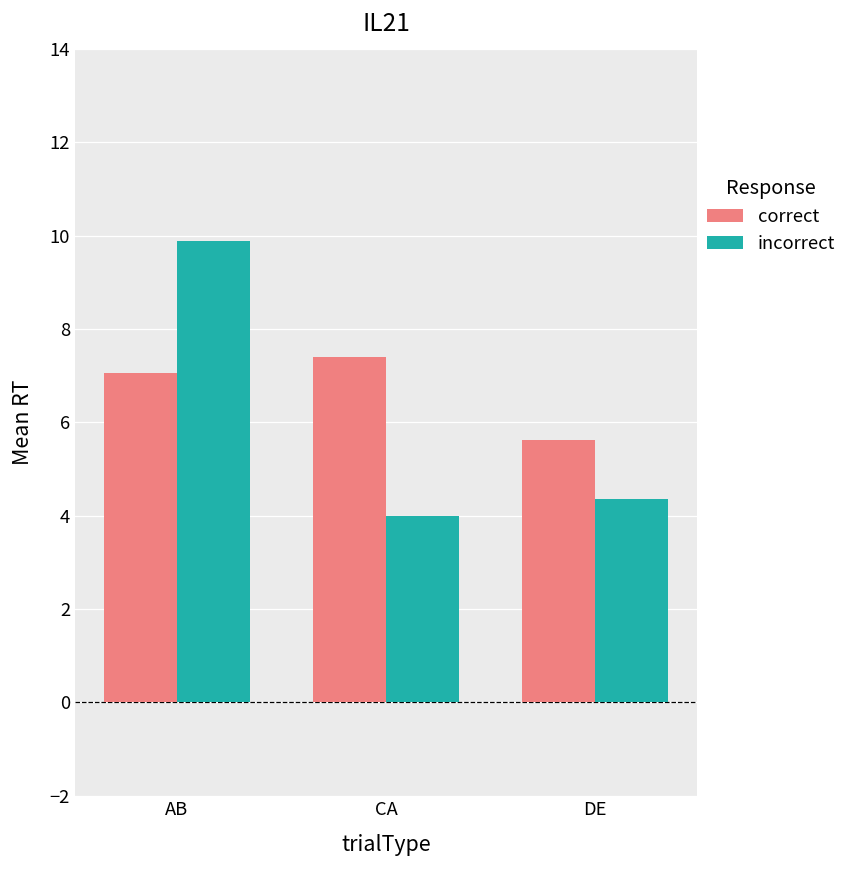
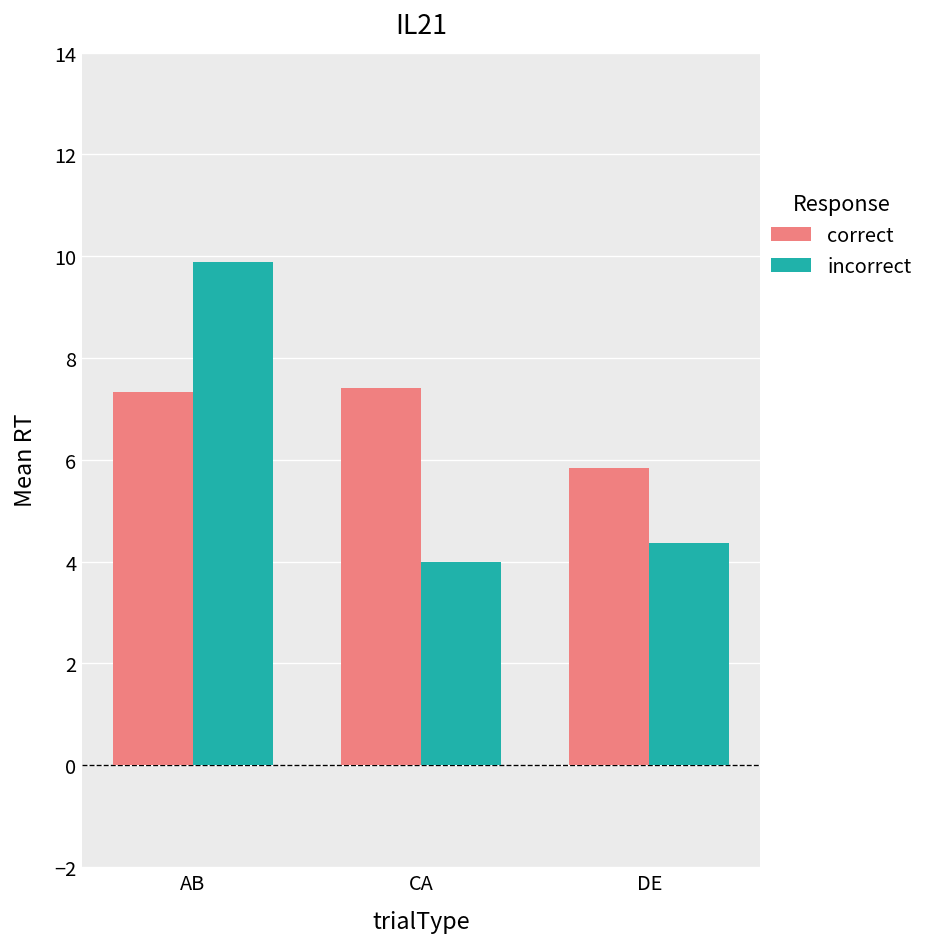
correct, AB: 7.1 -> 7.3
correct, DE: 5.6 -> 5.8
